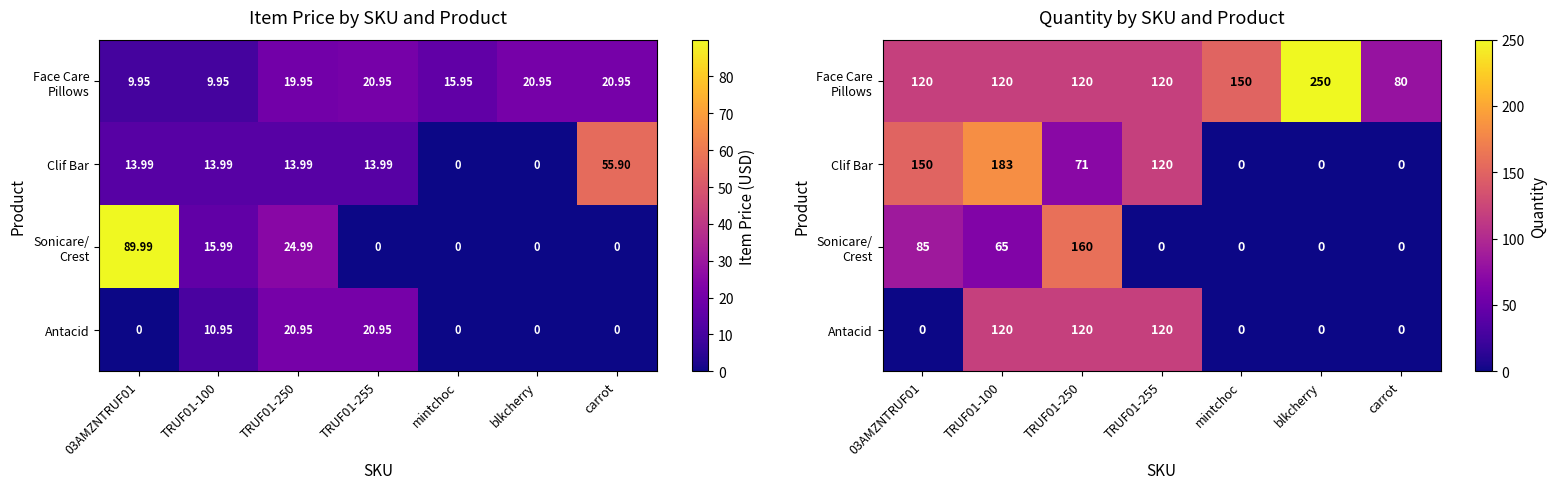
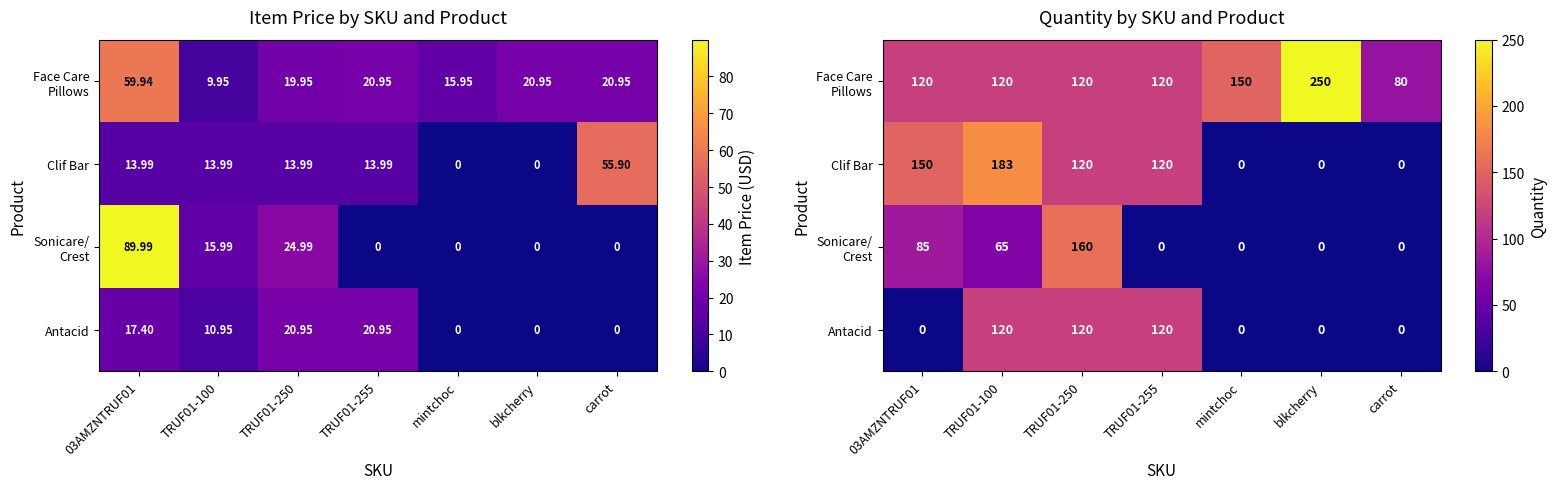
Item Price by SKU and Product, Face Care Pillows, 03AMZNTRUF01: 9.95 -> 59.94
Item Price by SKU and Product, Antacid, 03AMZNTRUF01: 0 -> 17.40
Quantity by SKU and Product, Clif Bar, TRUF01-250: 71 -> 120
